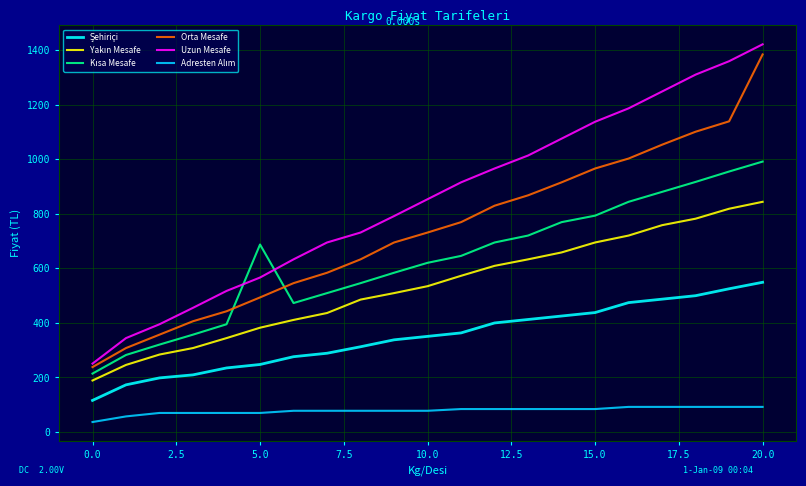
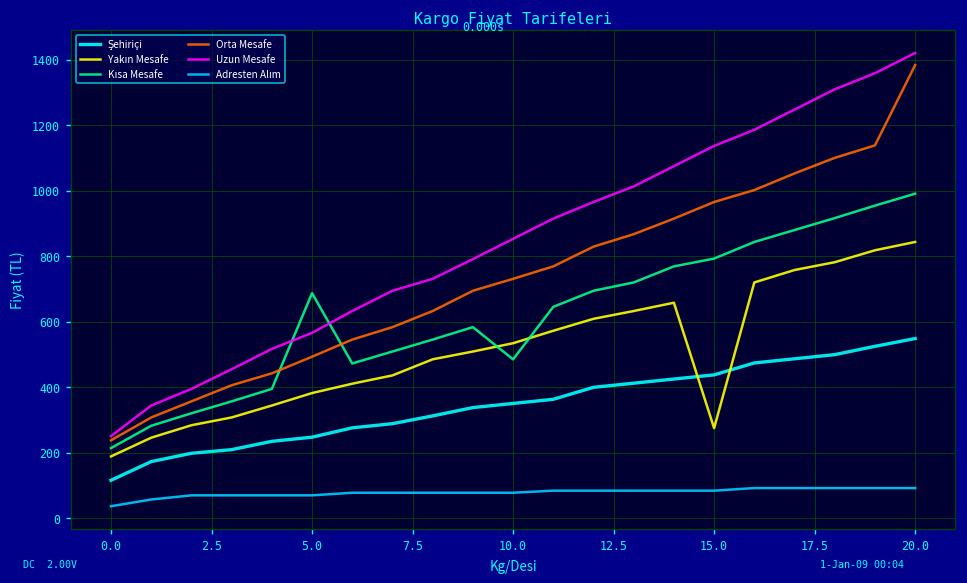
Kısa Mesafe, 10.0: 620 -> 490
Yakın Mesafe, 15.0: 690 -> 270
